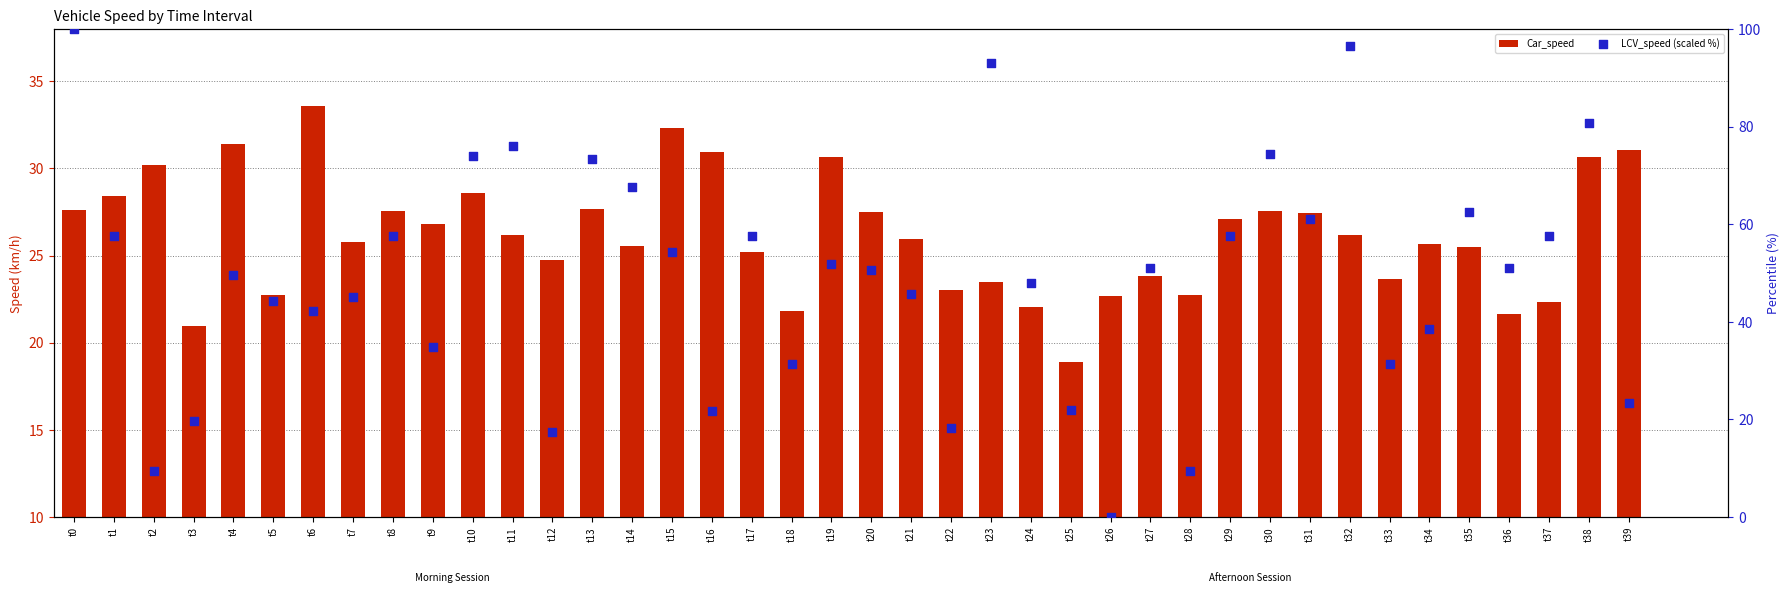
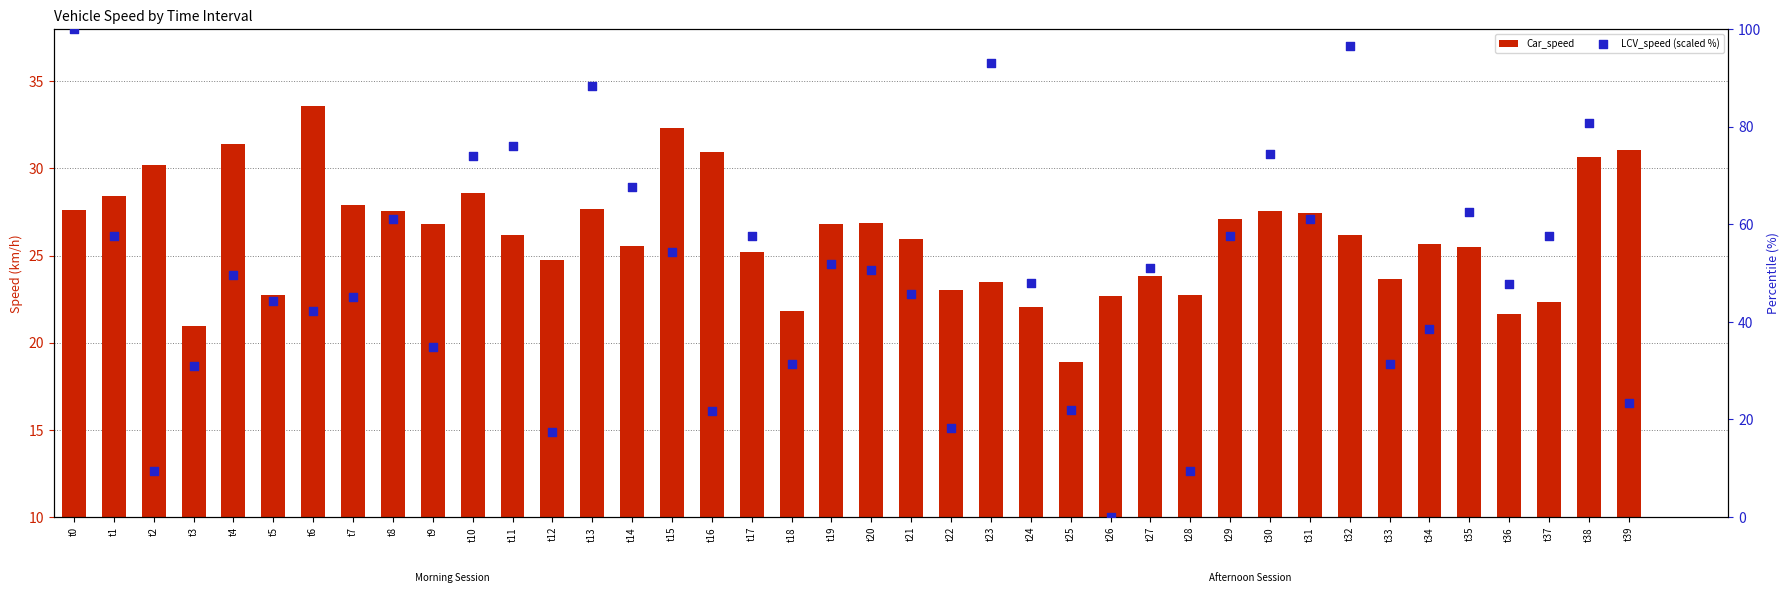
Car_speed, t7: 25.8 -> 27.9
Car_speed, t19: 30.7 -> 26.8
Car_speed, t20: 27.5 -> 26.9
LCV_speed (scaled %), t3: 20 -> 31
LCV_speed (scaled %), t8: 58 -> 61
LCV_speed (scaled %), t13: 73 -> 88
LCV_speed (scaled %), t36: 51 -> 48
